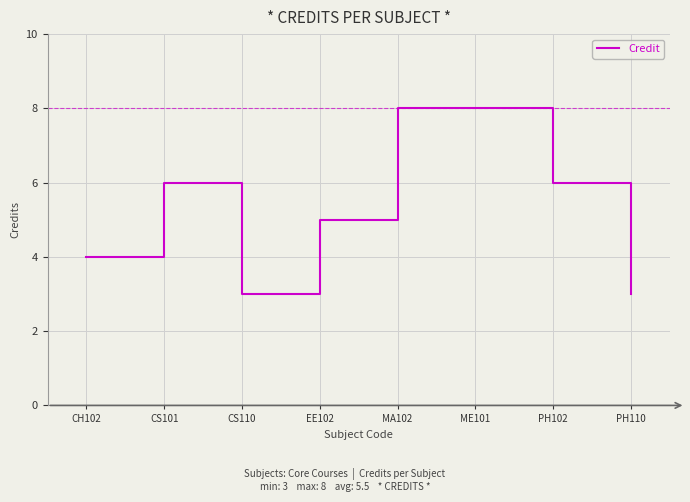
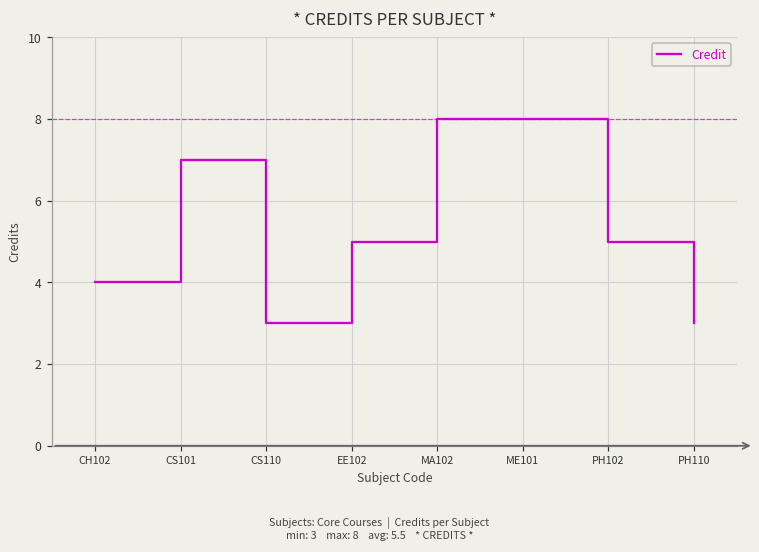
CS101: 6 -> 7
PH102: 6 -> 5
